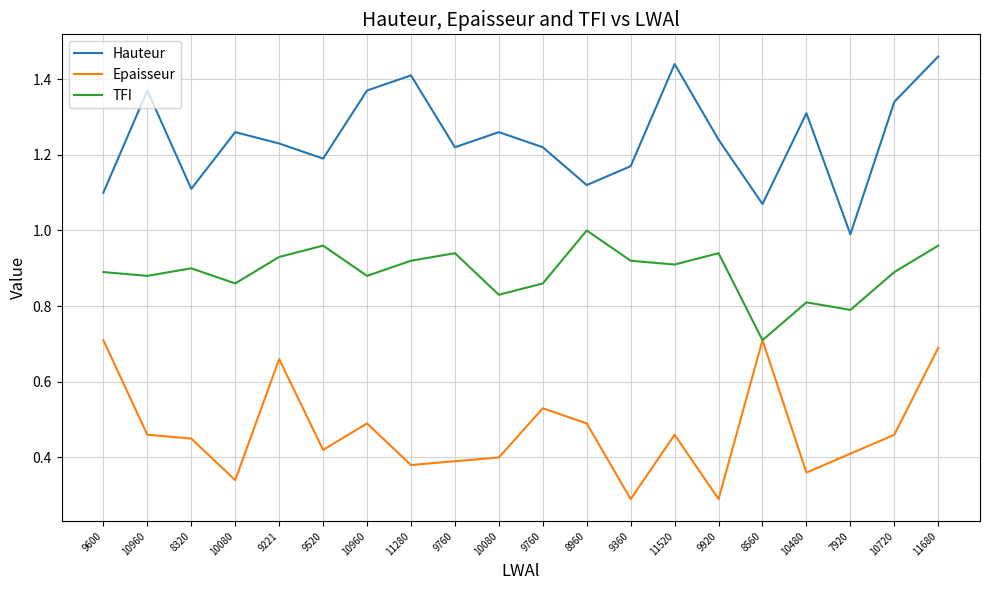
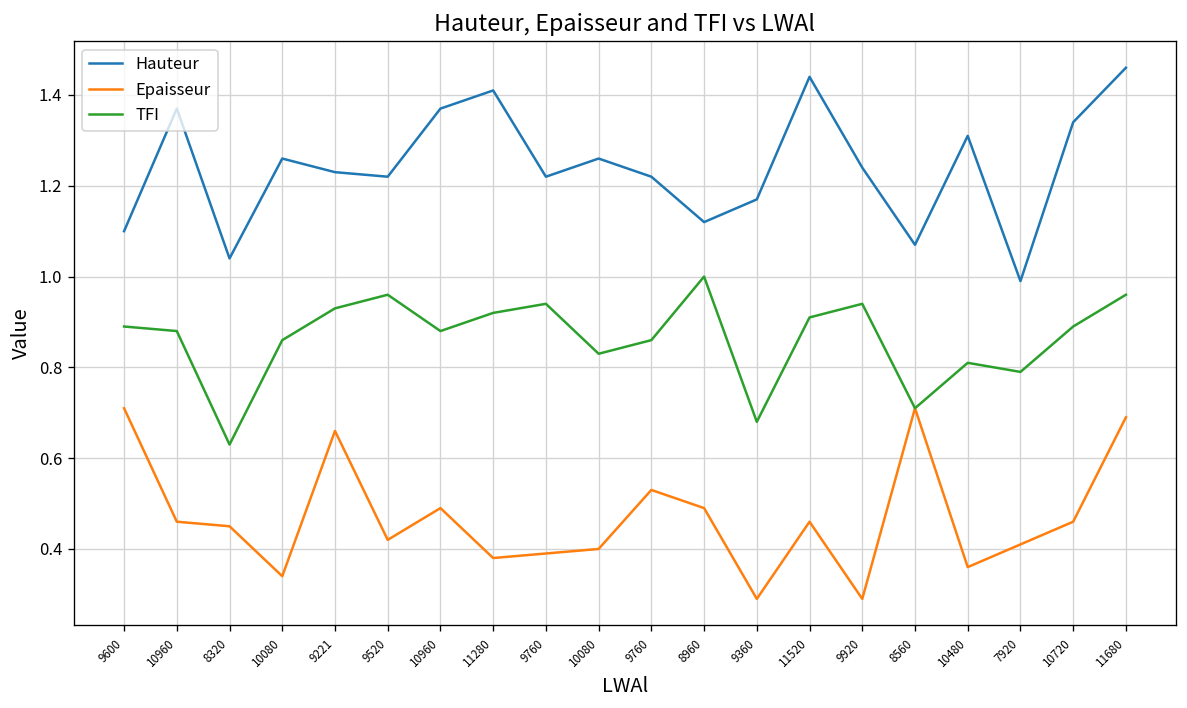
Hauteur, 8320: 1.11 -> 1.04
TFI, 8320: 0.90 -> 0.63
Hauteur, 9520: 1.19 -> 1.22
TFI, 9360: 0.92 -> 0.68
